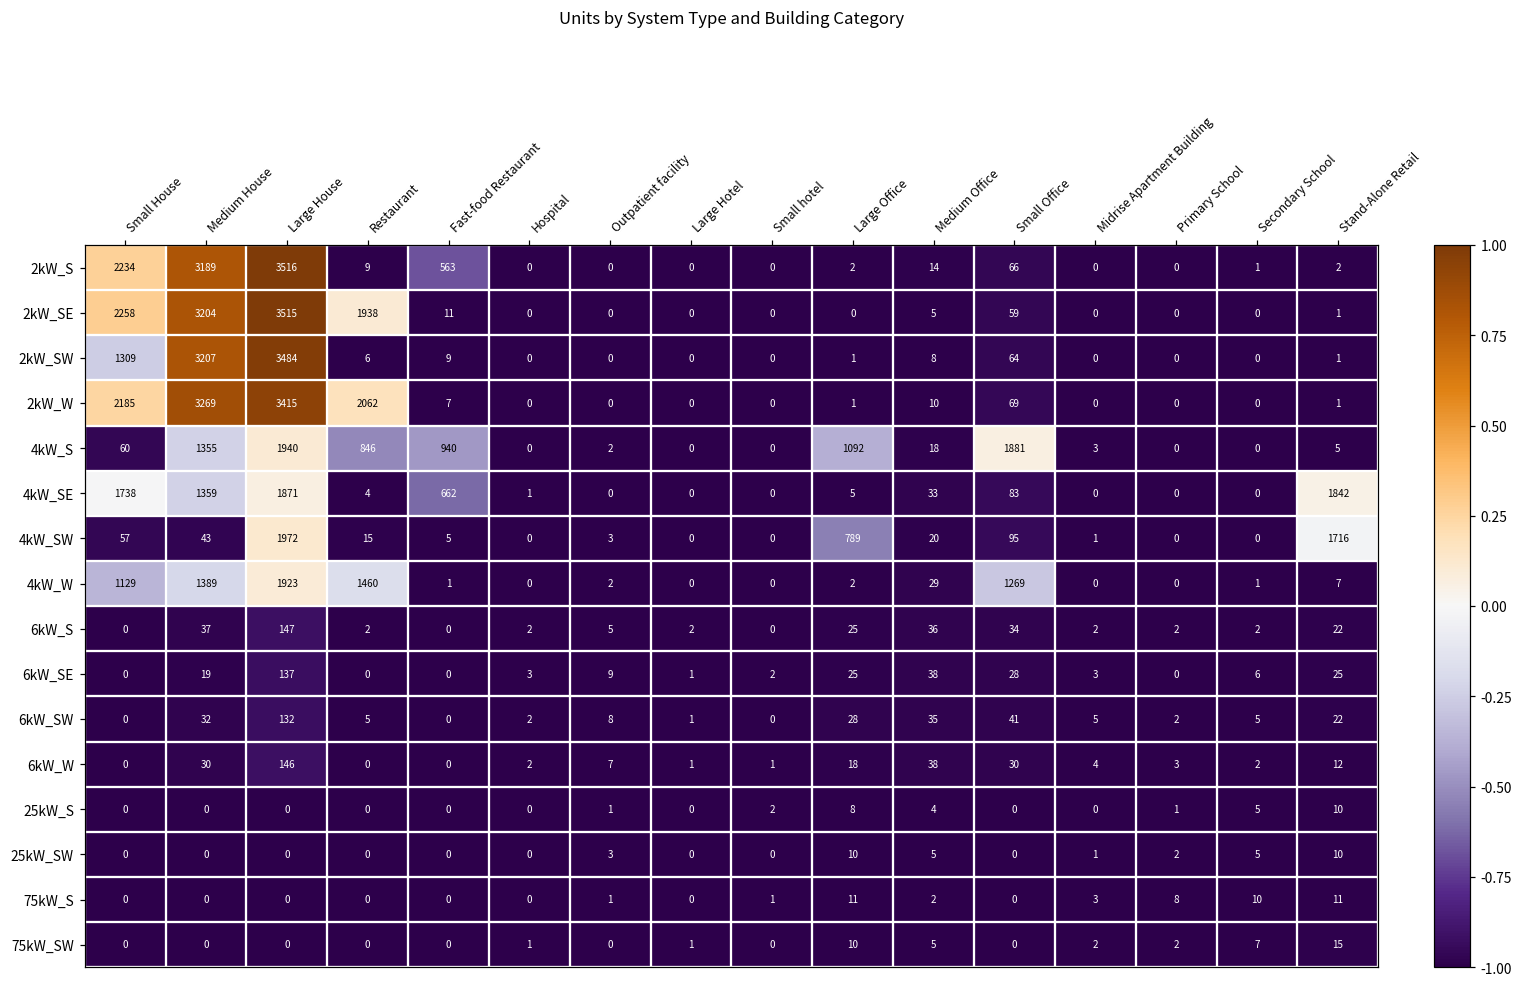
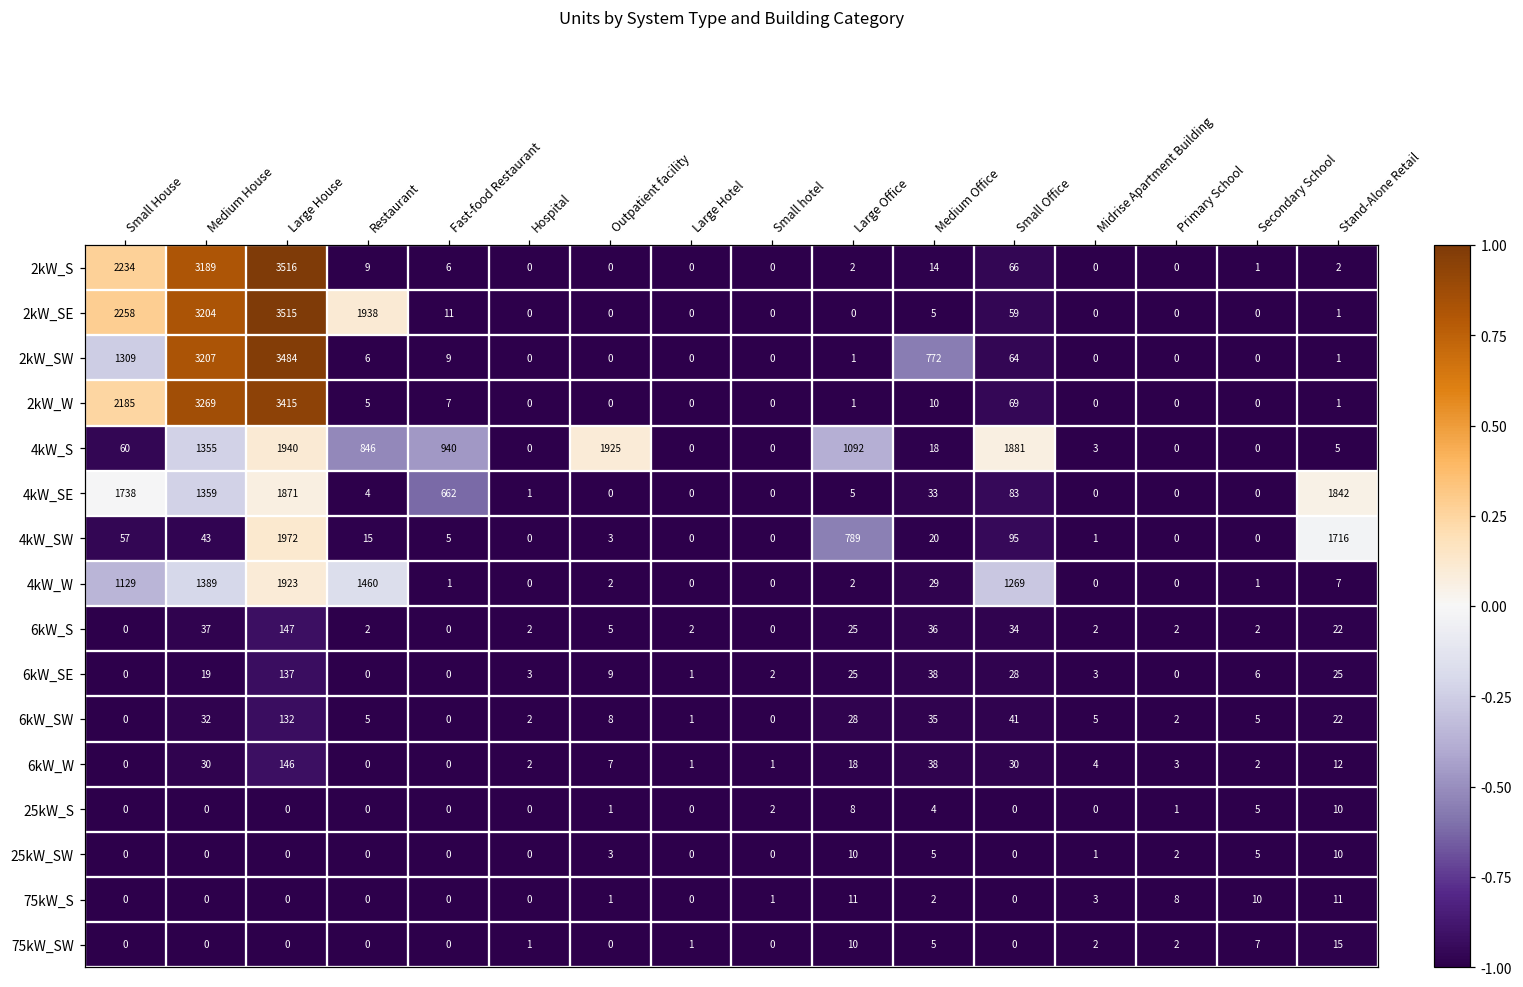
2kW_S, Fast-food Restaurant: 563 -> 6
2kW_SW, Medium Office: 8 -> 772
2kW_W, Restaurant: 2062 -> 5
4kW_S, Outpatient facility: 2 -> 1925
